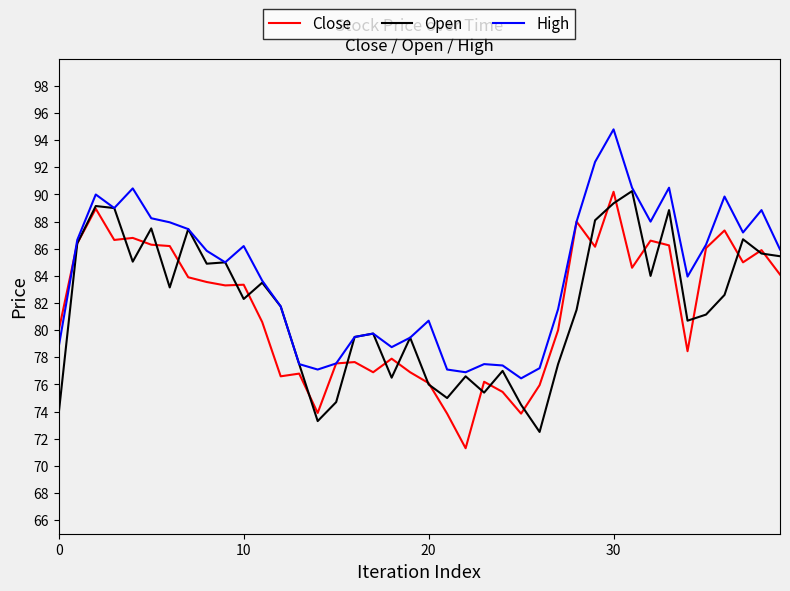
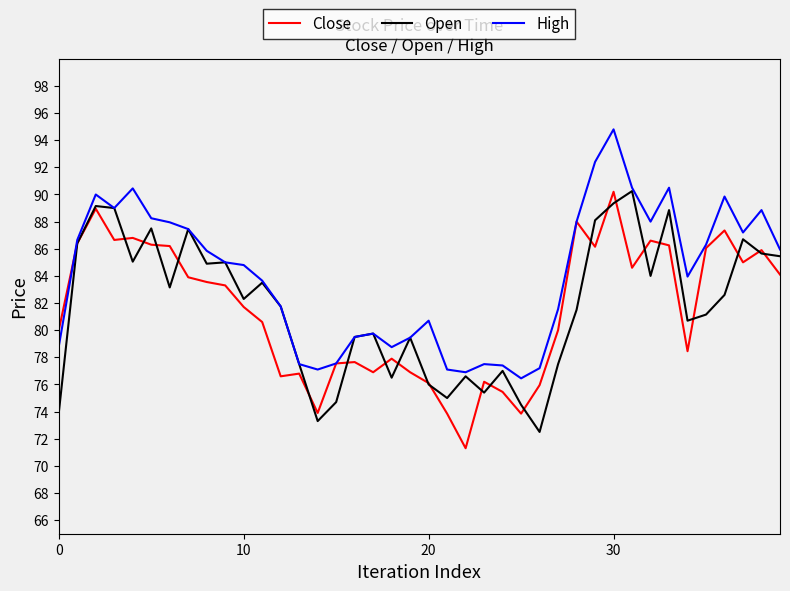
Close, 10: 83.4 -> 81.7
High, 10: 86.2 -> 84.8
